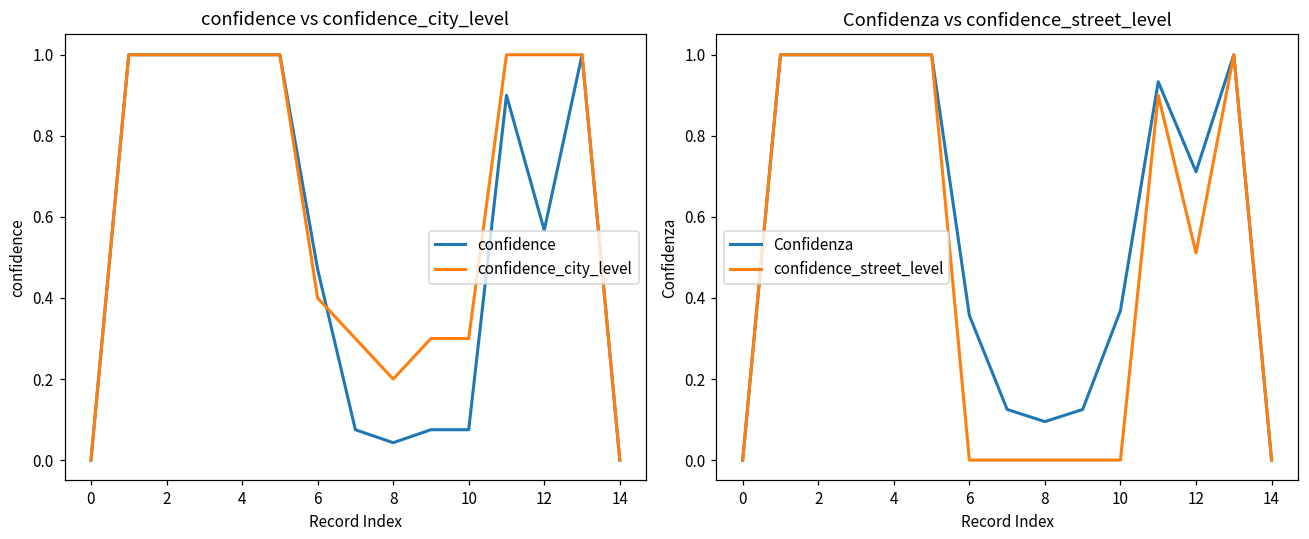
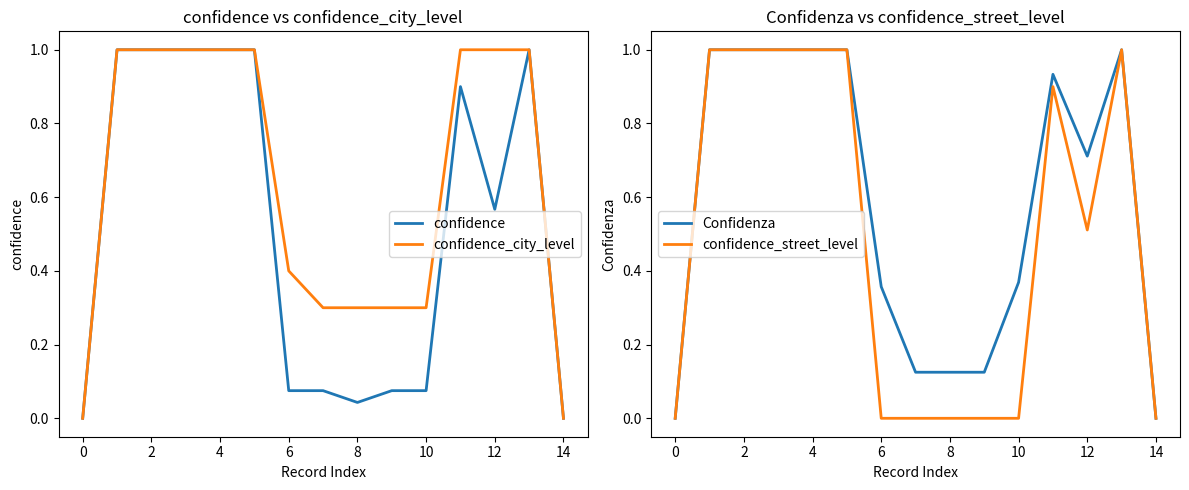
confidence vs confidence_city_level, confidence, 6: 0.47 -> 0.08
confidence vs confidence_city_level, confidence_city_level, 8: 0.2 -> 0.3
Confidenza vs confidence_street_level, Confidenza, 8: 0.10 -> 0.13
